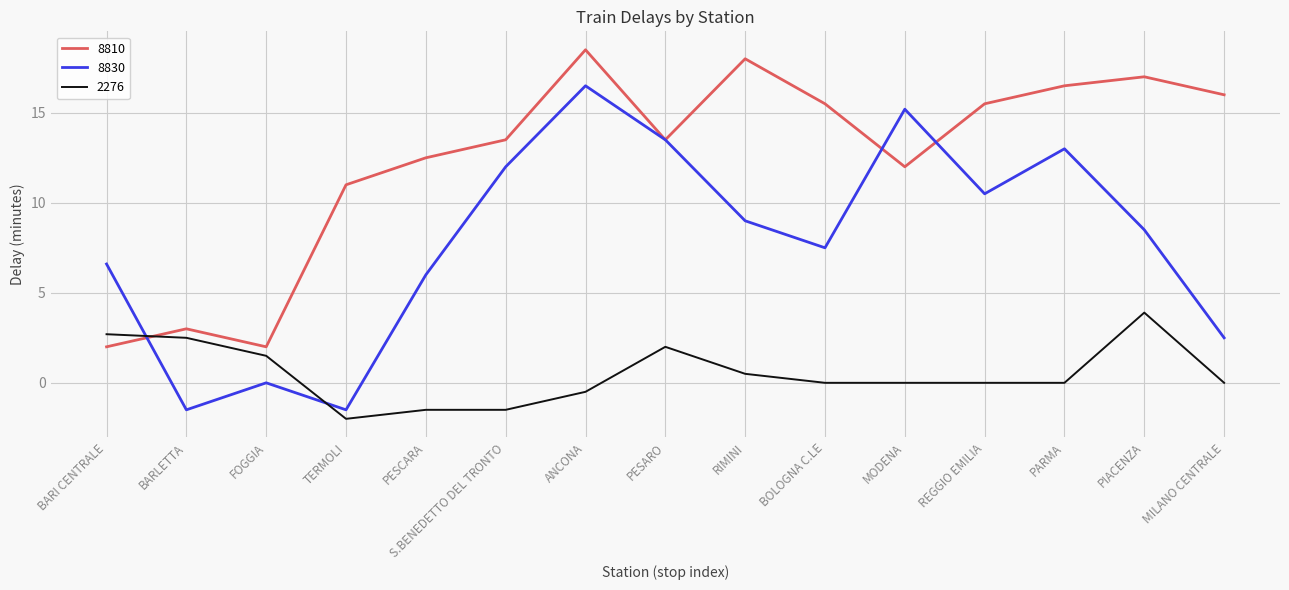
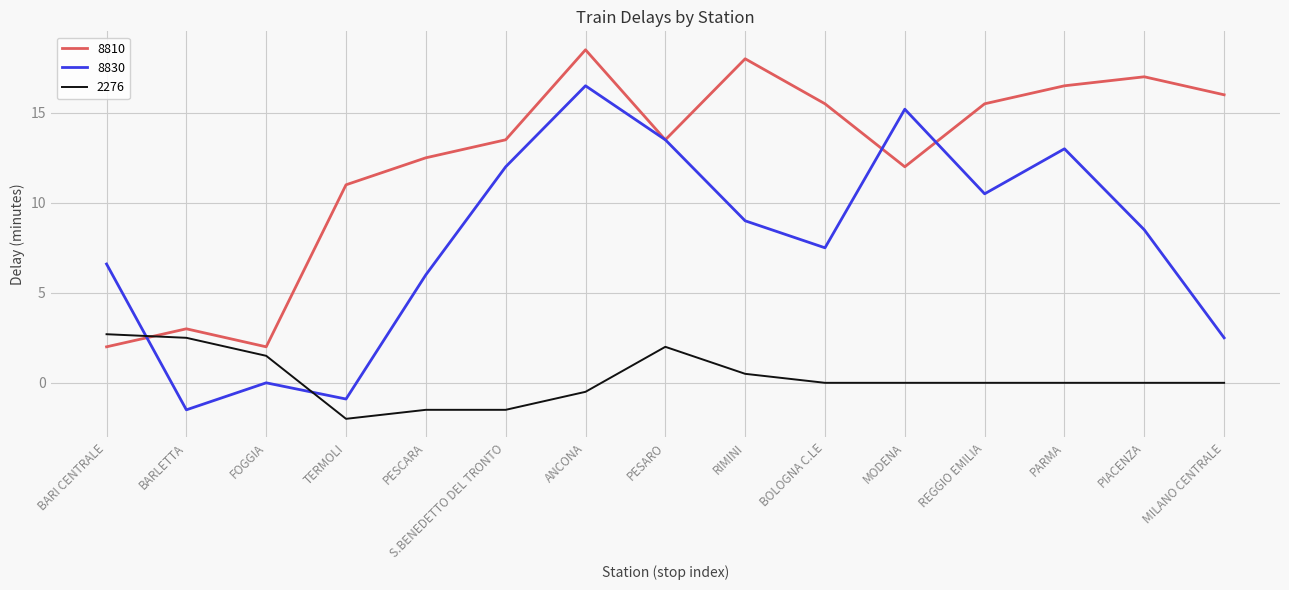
8830, TERMOLI: -1.5 -> -0.9
2276, PIACENZA: 3.9 -> 0.0
